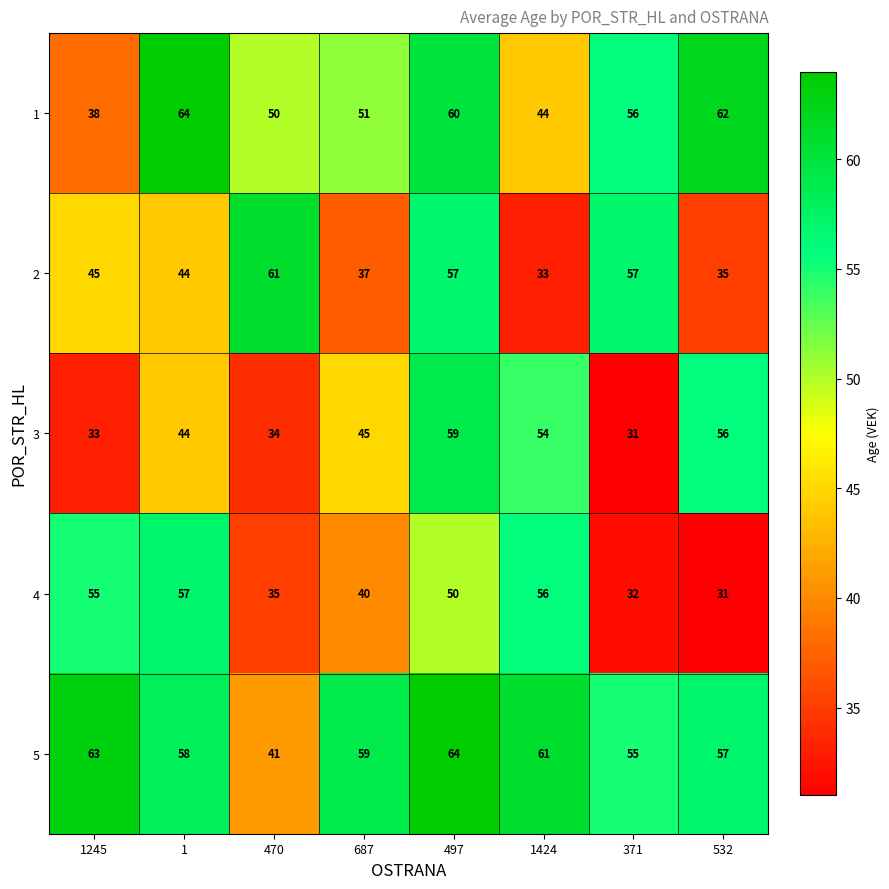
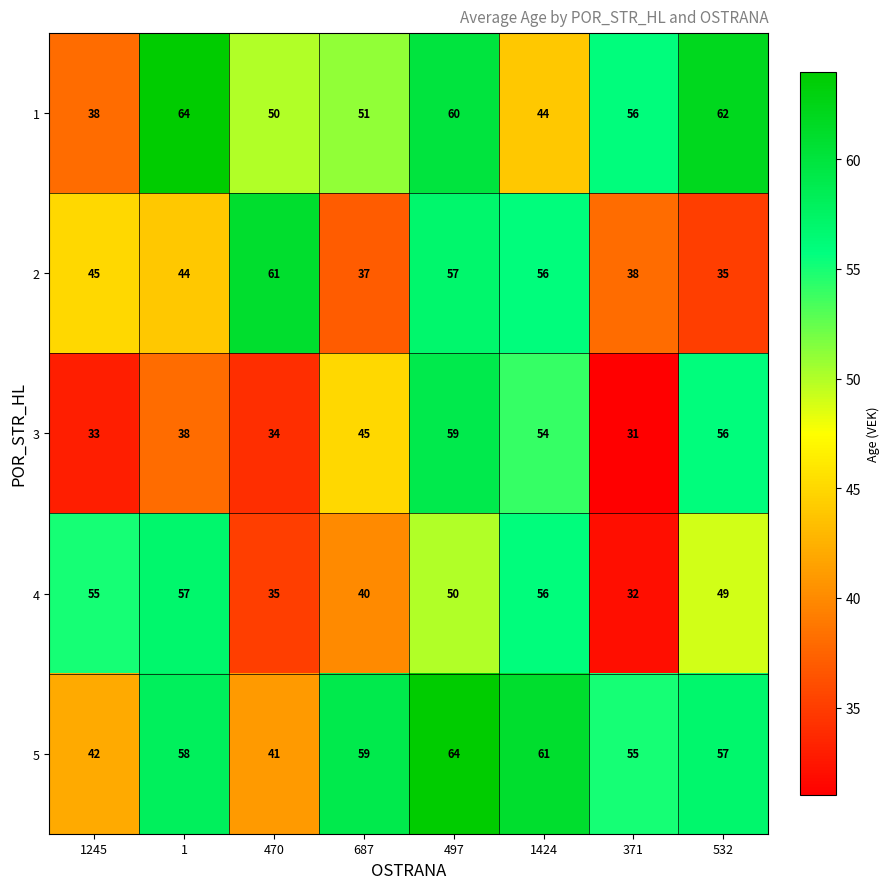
2, 1424: 33 -> 56
2, 371: 57 -> 38
3, 1: 44 -> 38
4, 532: 31 -> 49
5, 1245: 63 -> 42
